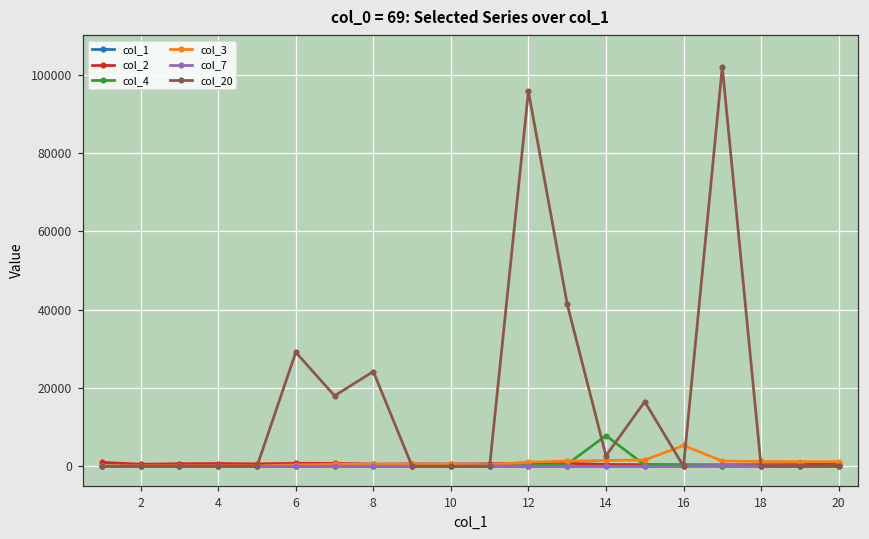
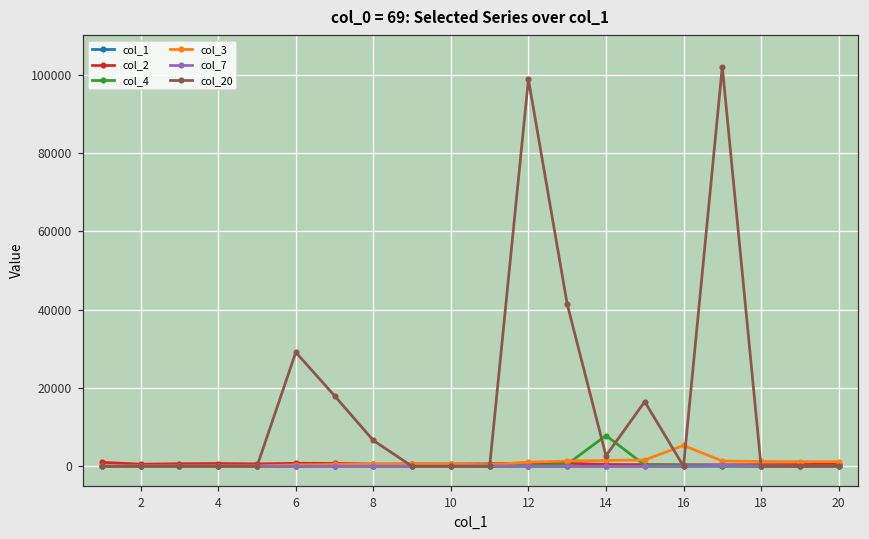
col_20, 8: 24000 -> 7000
col_20, 12: 96000 -> 99000
